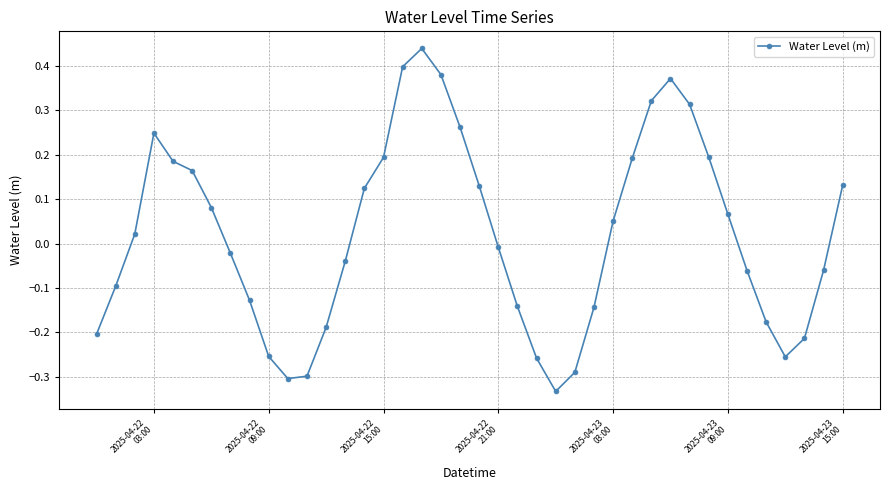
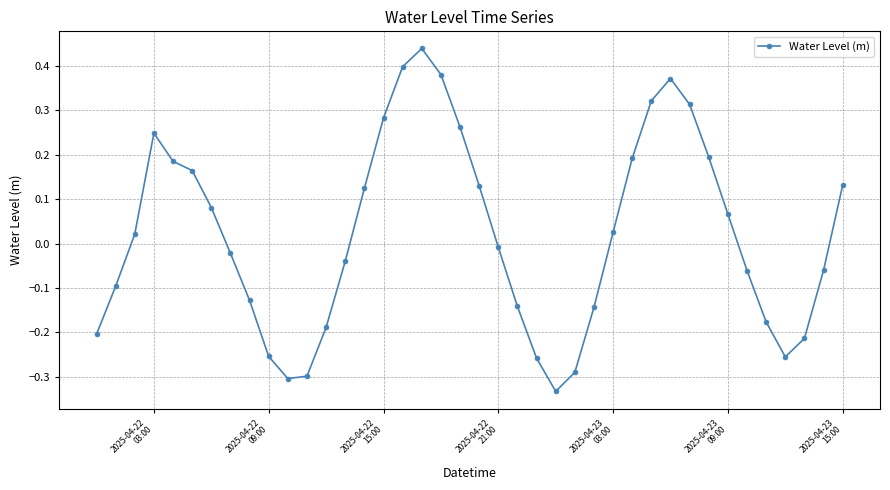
2025-04-22 15:00: 0.19 -> 0.28
2025-04-23 03:00: 0.05 -> 0.03
